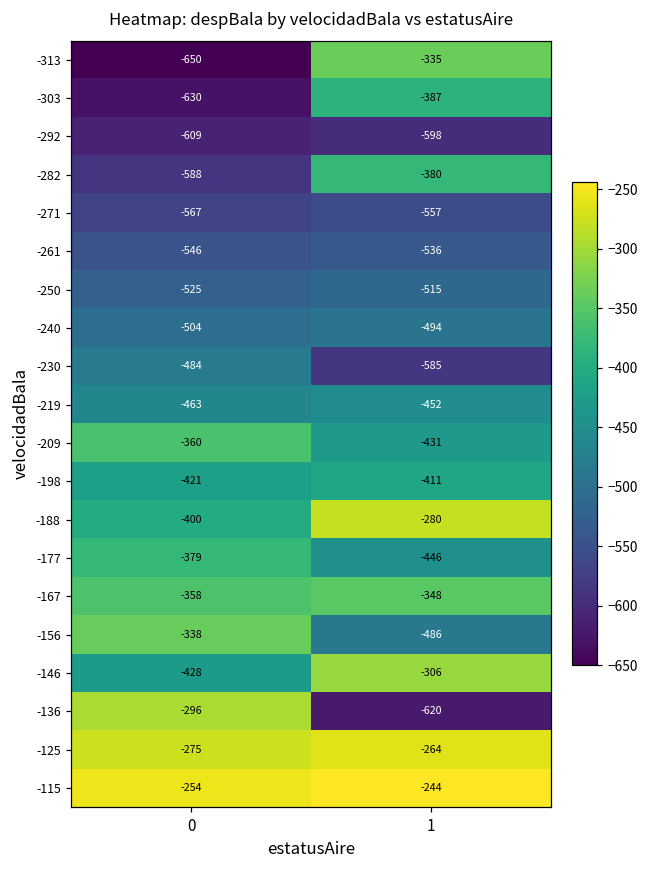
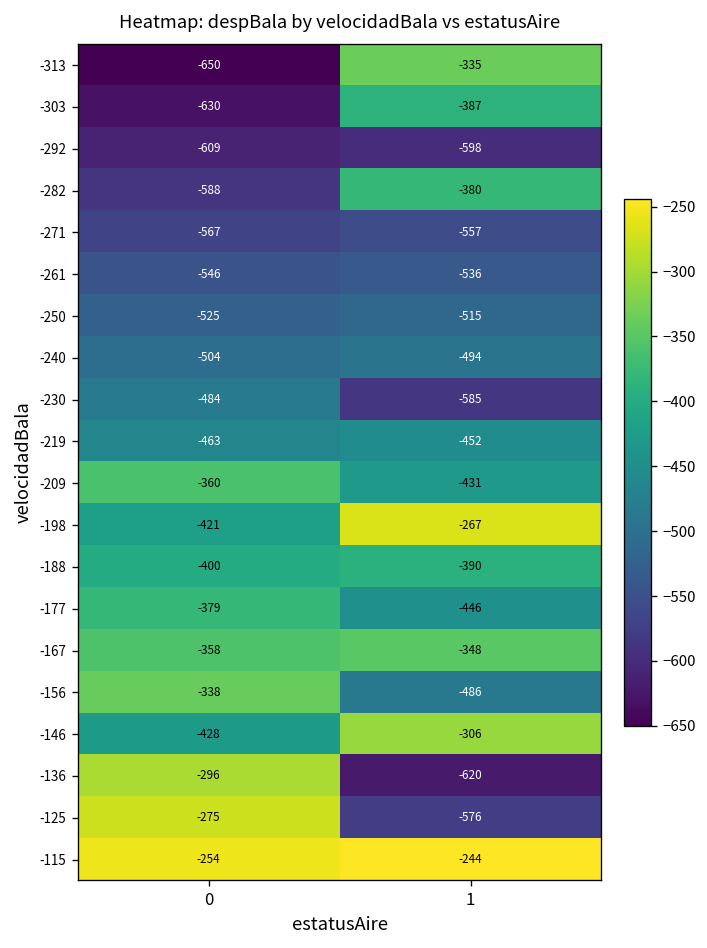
-198, 1: -411 -> -267
-188, 1: -280 -> -390
-125, 1: -264 -> -576
